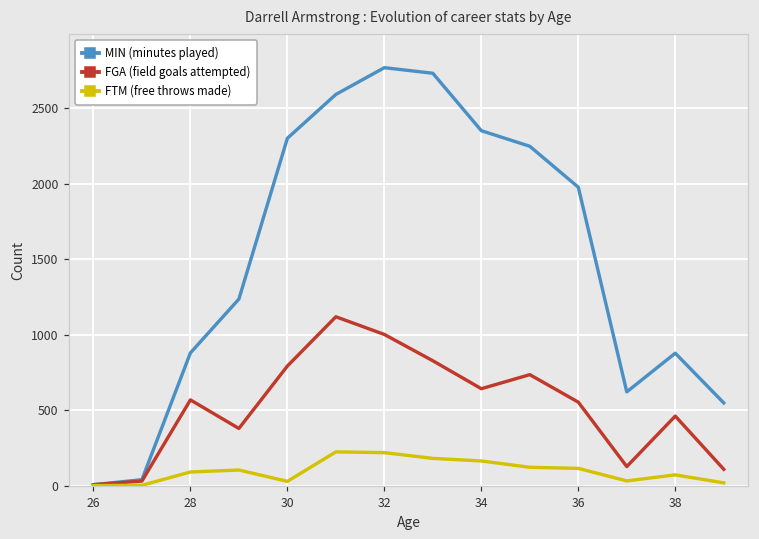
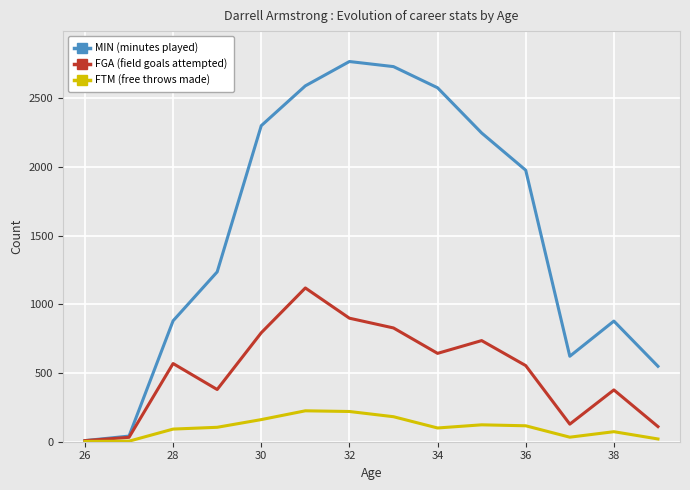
FTM (free throws made), 30: 30 -> 160
FGA (field goals attempted), 32: 1000 -> 900
MIN (minutes played), 34: 2350 -> 2580
FTM (free throws made), 34: 170 -> 100
FGA (field goals attempted), 38: 460 -> 380
